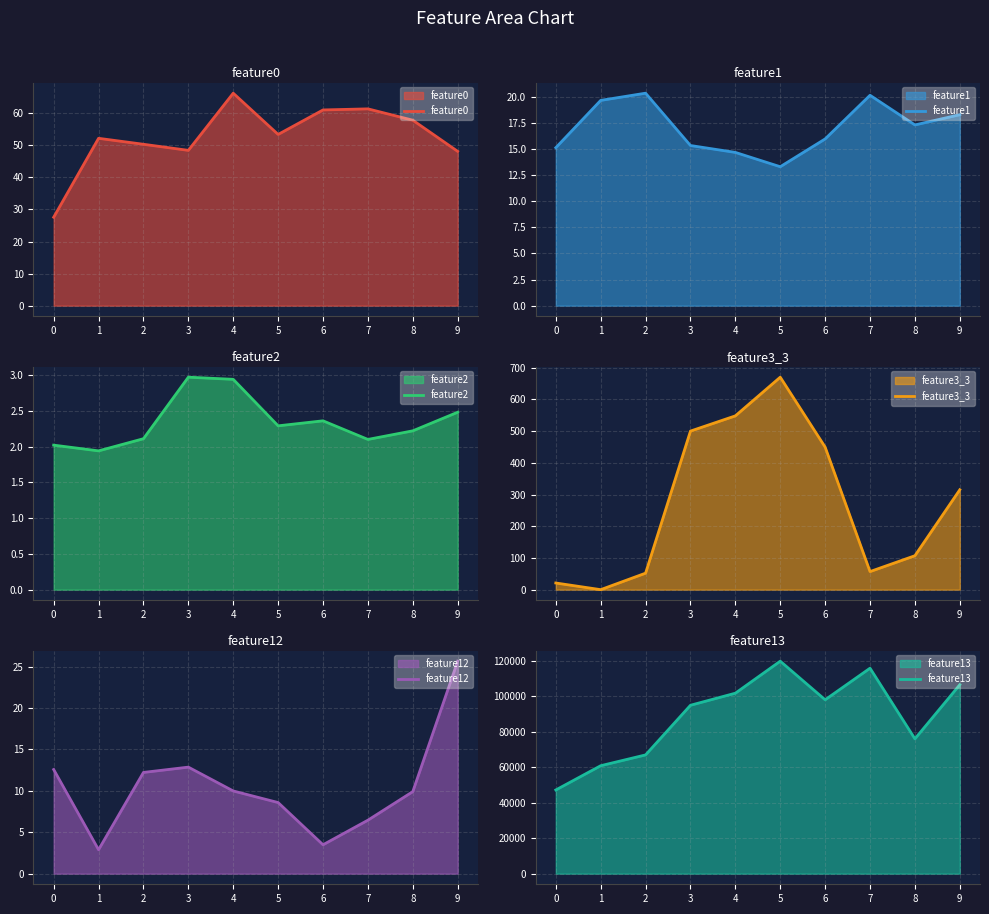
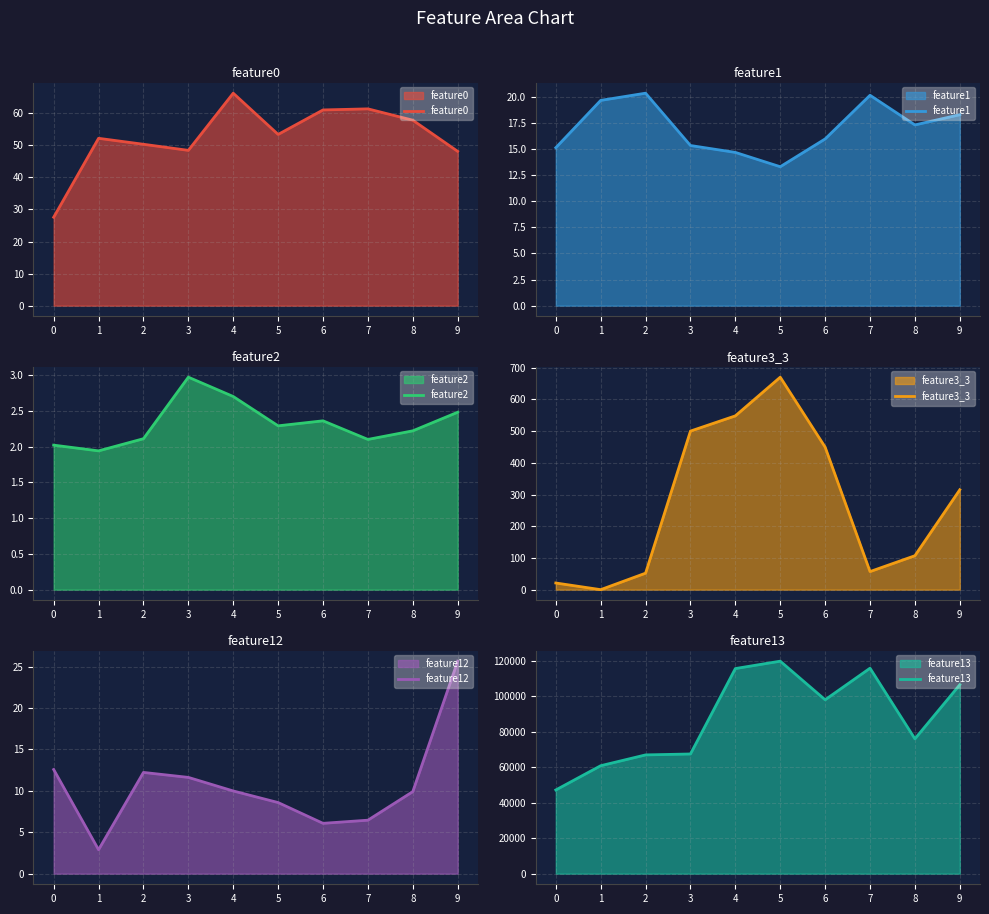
feature2, 4: 2.9 -> 2.7
feature12, 3: 13 -> 12
feature12, 6: 3 -> 6
feature13, 3: 95000 -> 68000
feature13, 4: 102000 -> 116000
